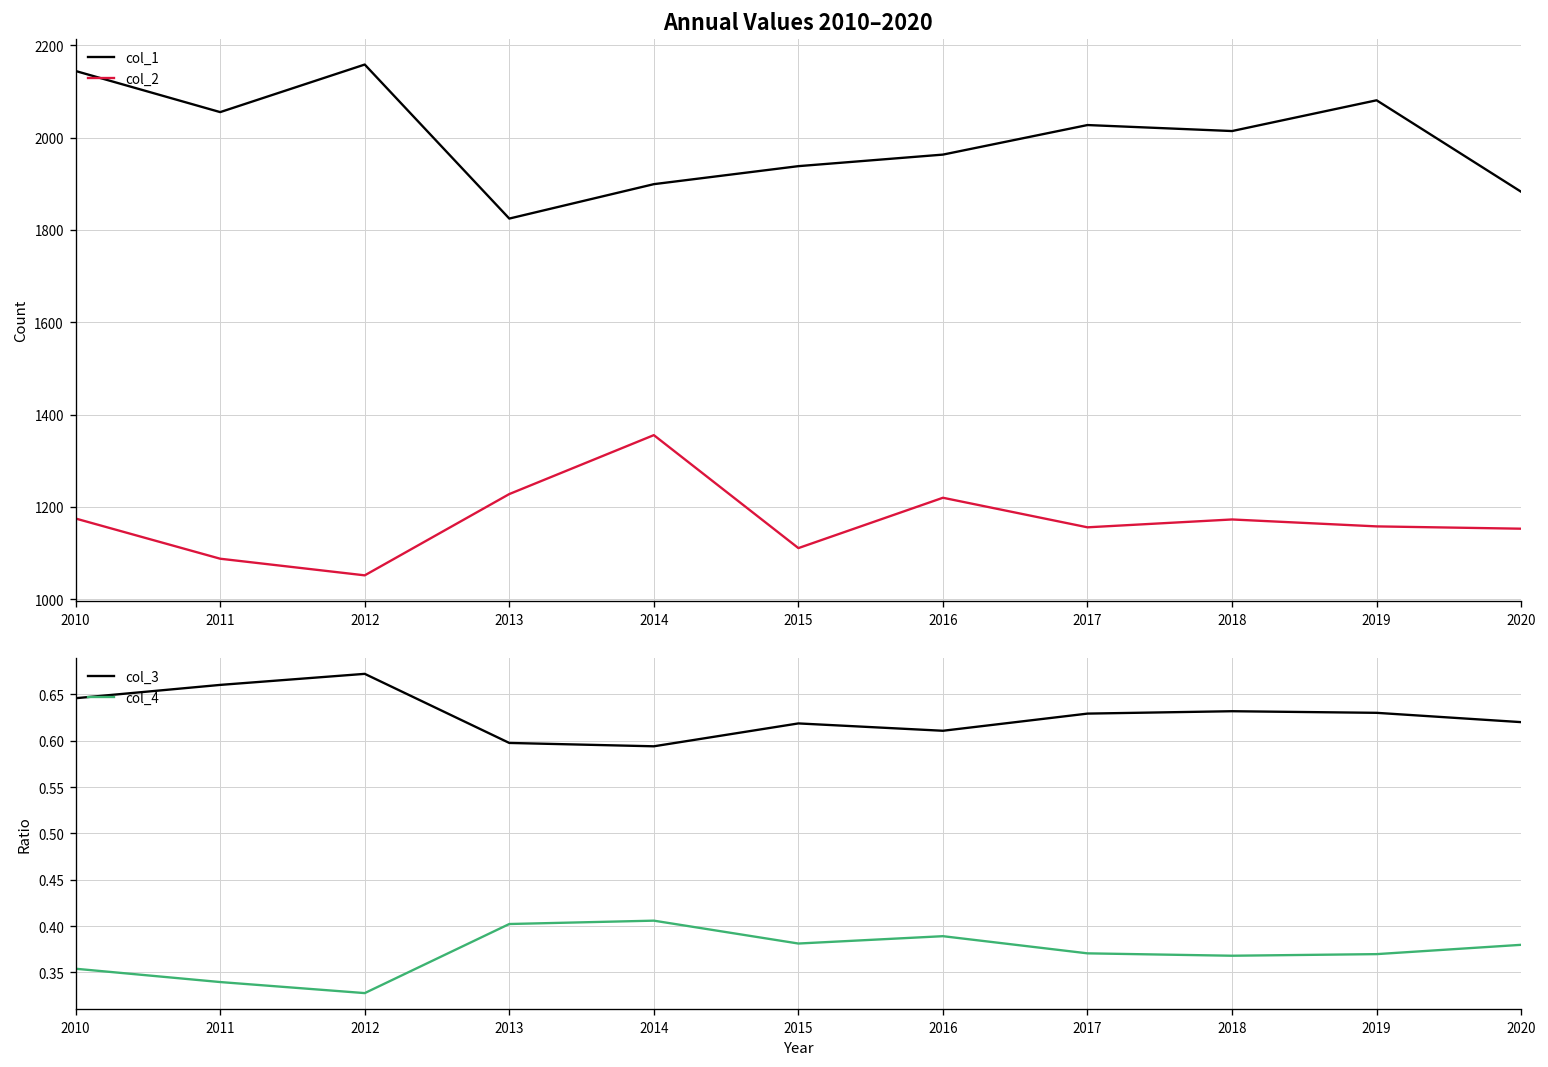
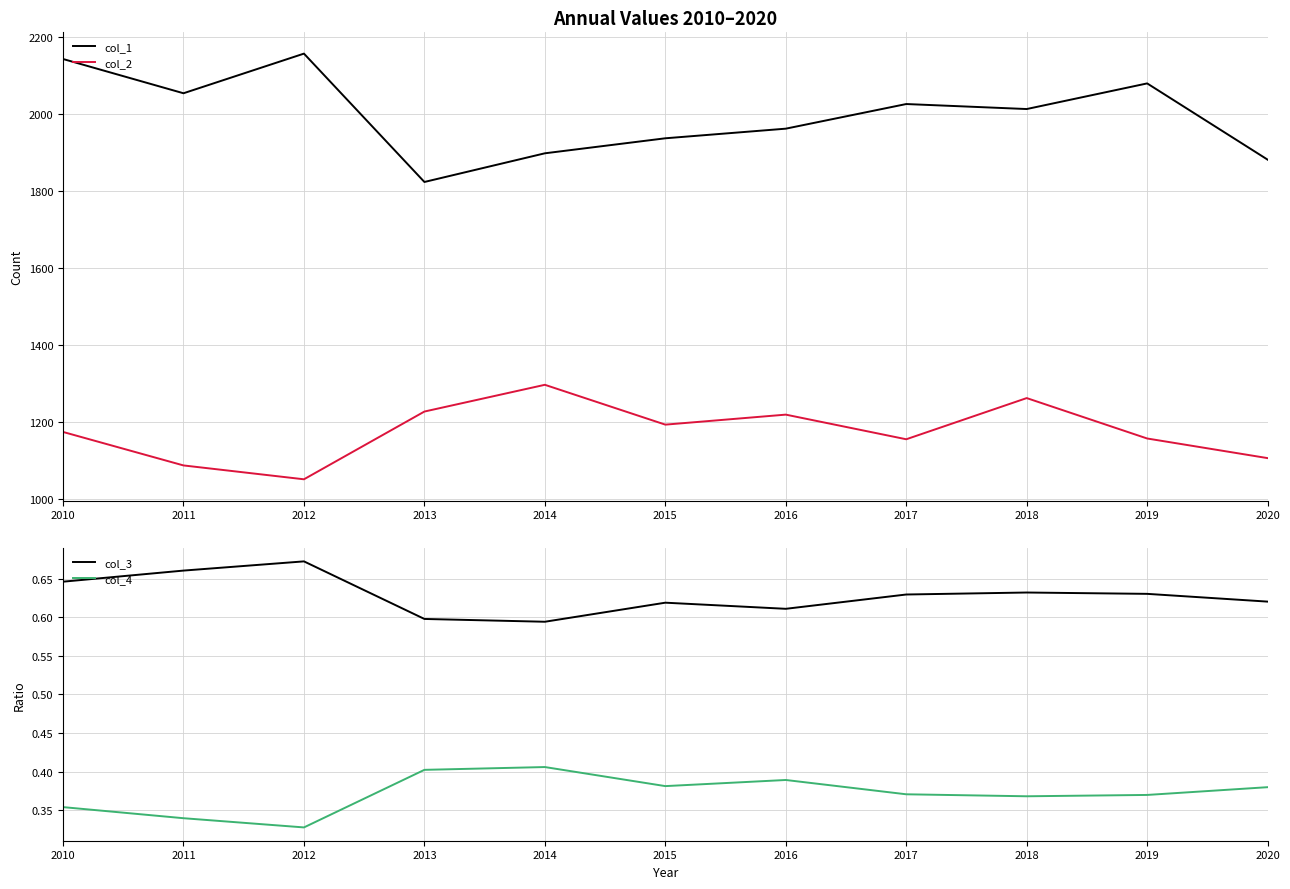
Annual Values 2010–2020, col_2, 2014: 1360 -> 1300
Annual Values 2010–2020, col_2, 2015: 1110 -> 1190
Annual Values 2010–2020, col_2, 2018: 1170 -> 1260
Annual Values 2010–2020, col_2, 2020: 1150 -> 1110
